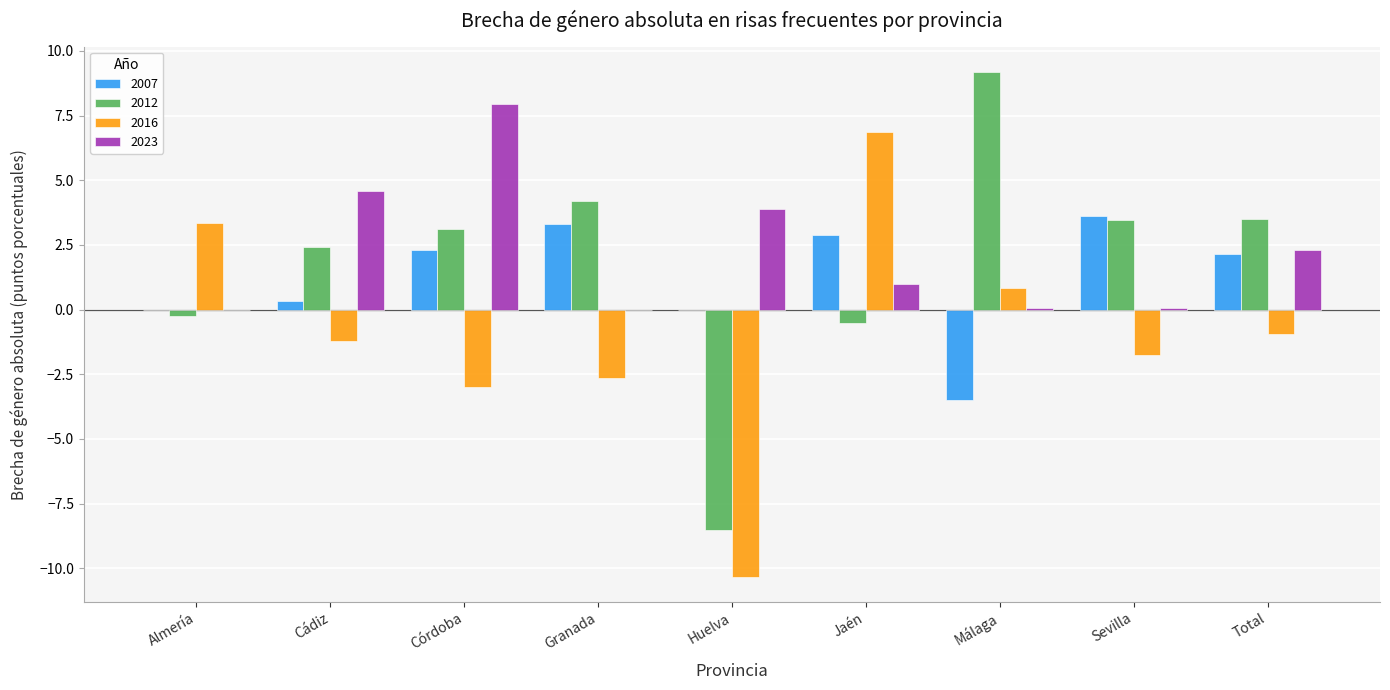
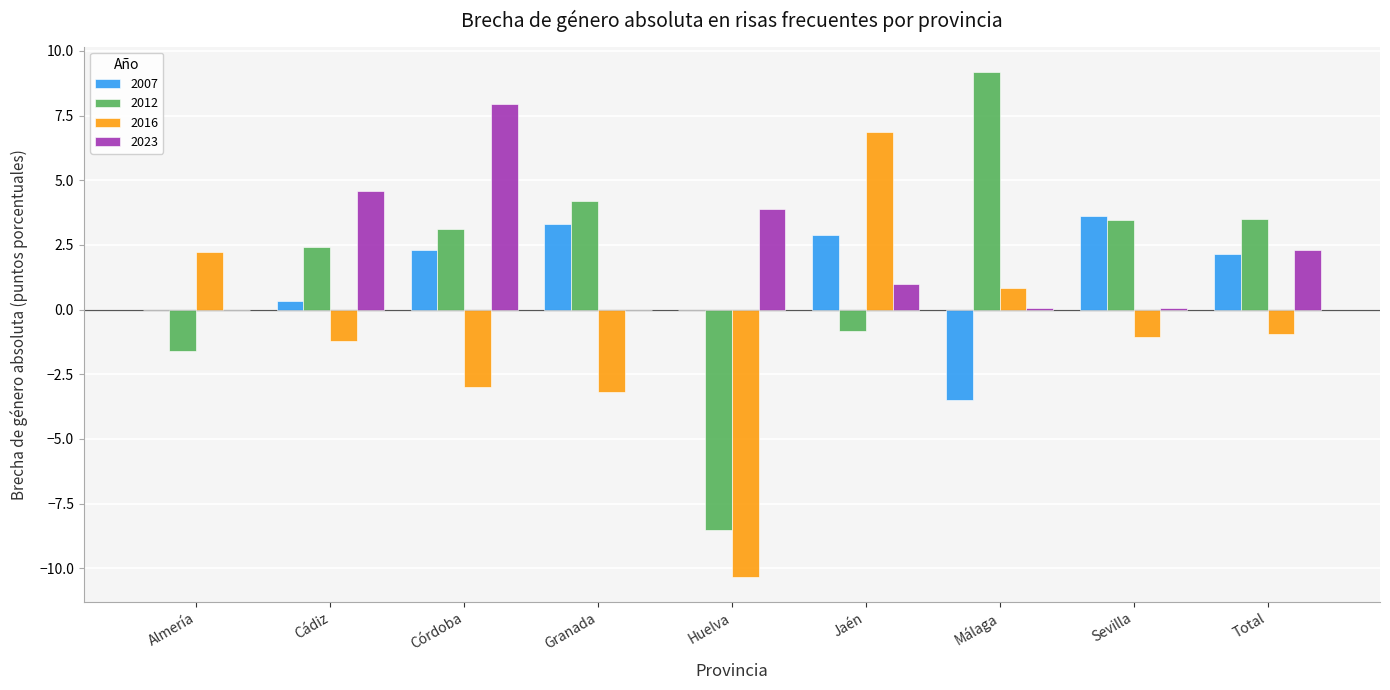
2012, Almería: -0.2 -> -1.6
2016, Almería: 3.3 -> 2.2
2016, Granada: -2.6 -> -3.2
2012, Jaén: -0.5 -> -0.8
2016, Sevilla: -1.7 -> -1.0
